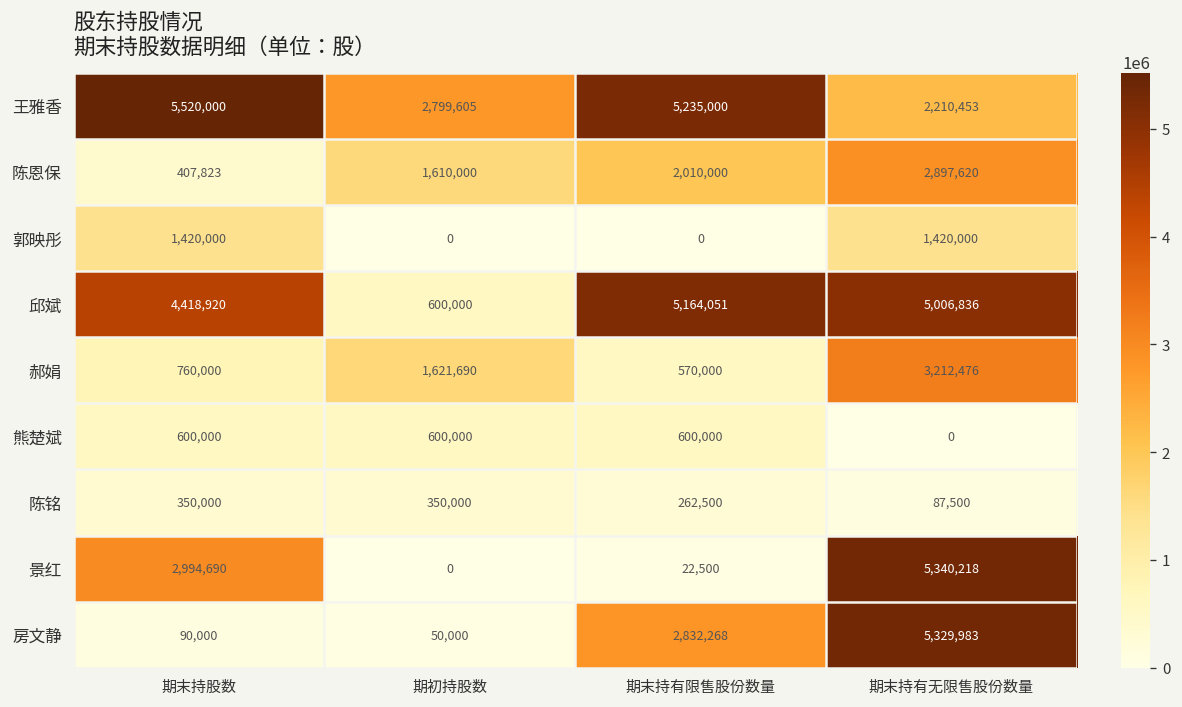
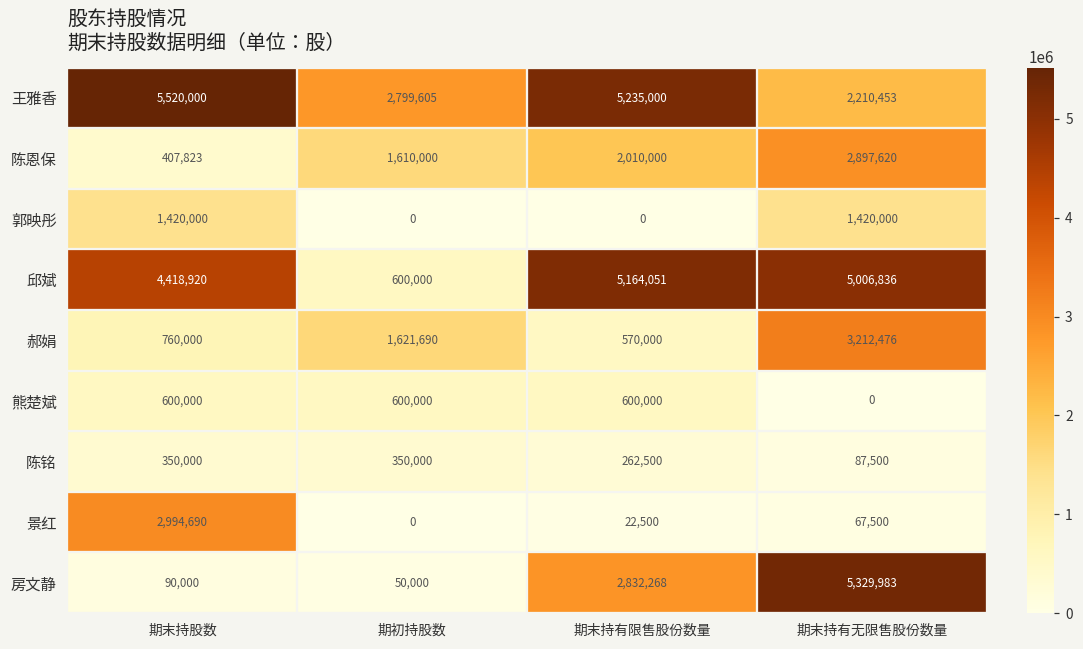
景红, 期末持有无限售股份数量: 5,340,218 -> 67,500
